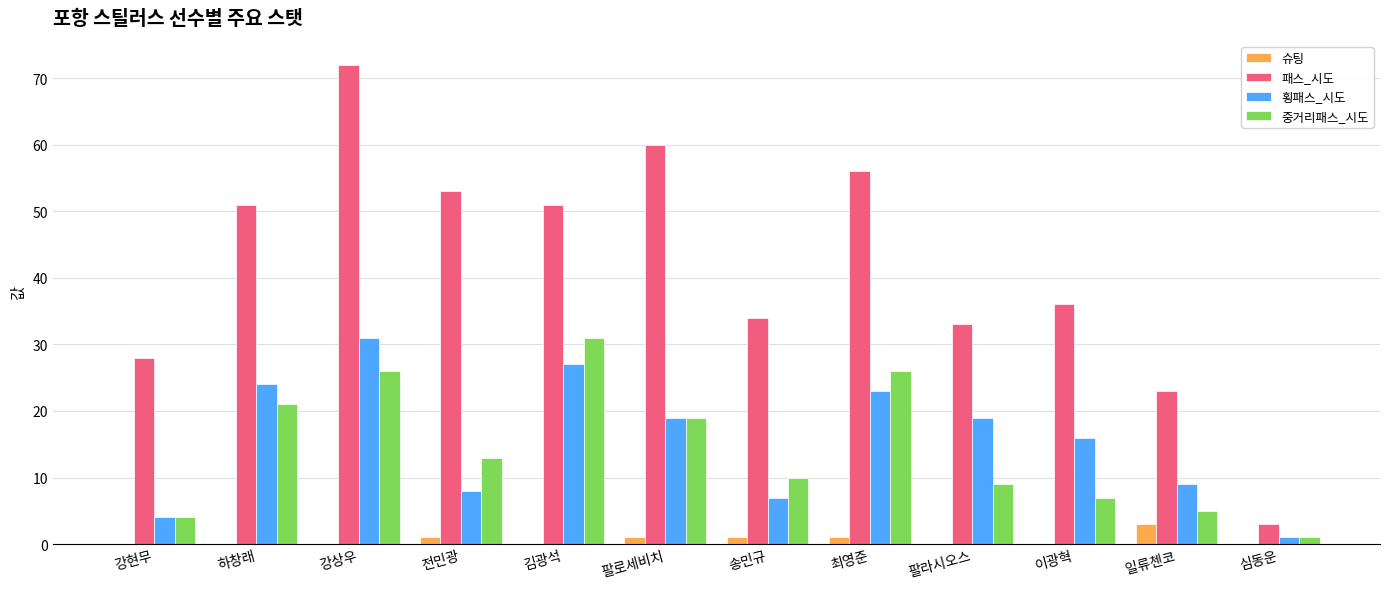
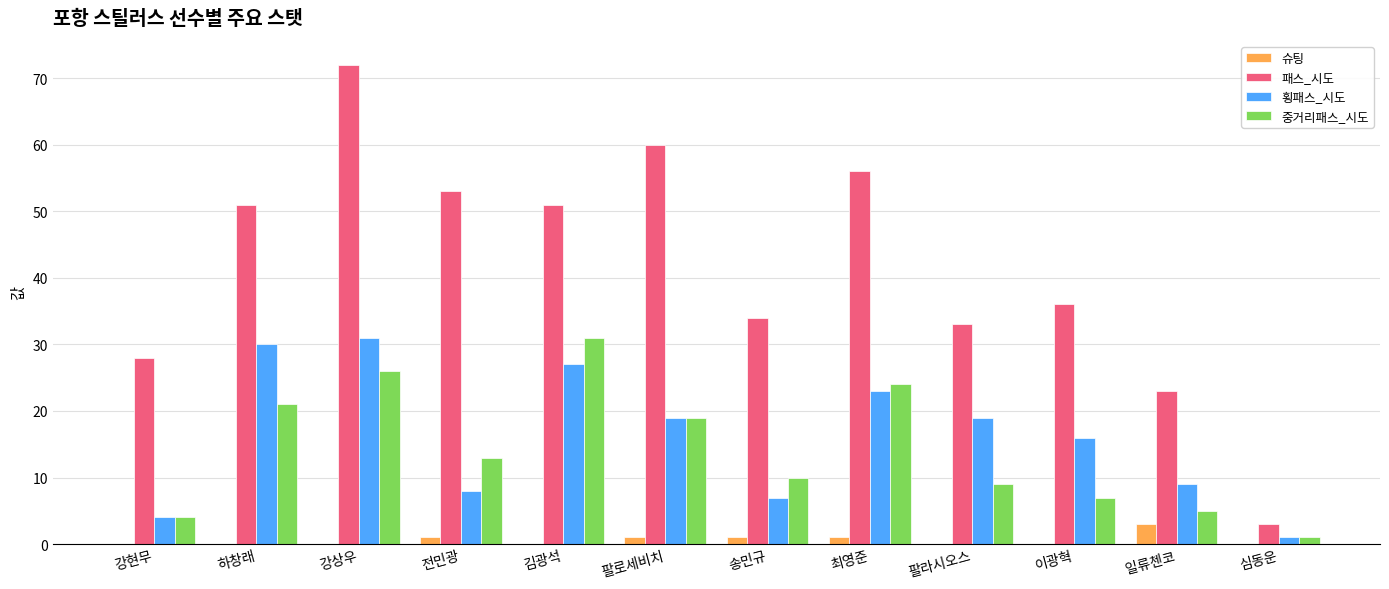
횡패스_시도, 하창래: 24 -> 30
중거리패스_시도, 최영준: 26 -> 24
